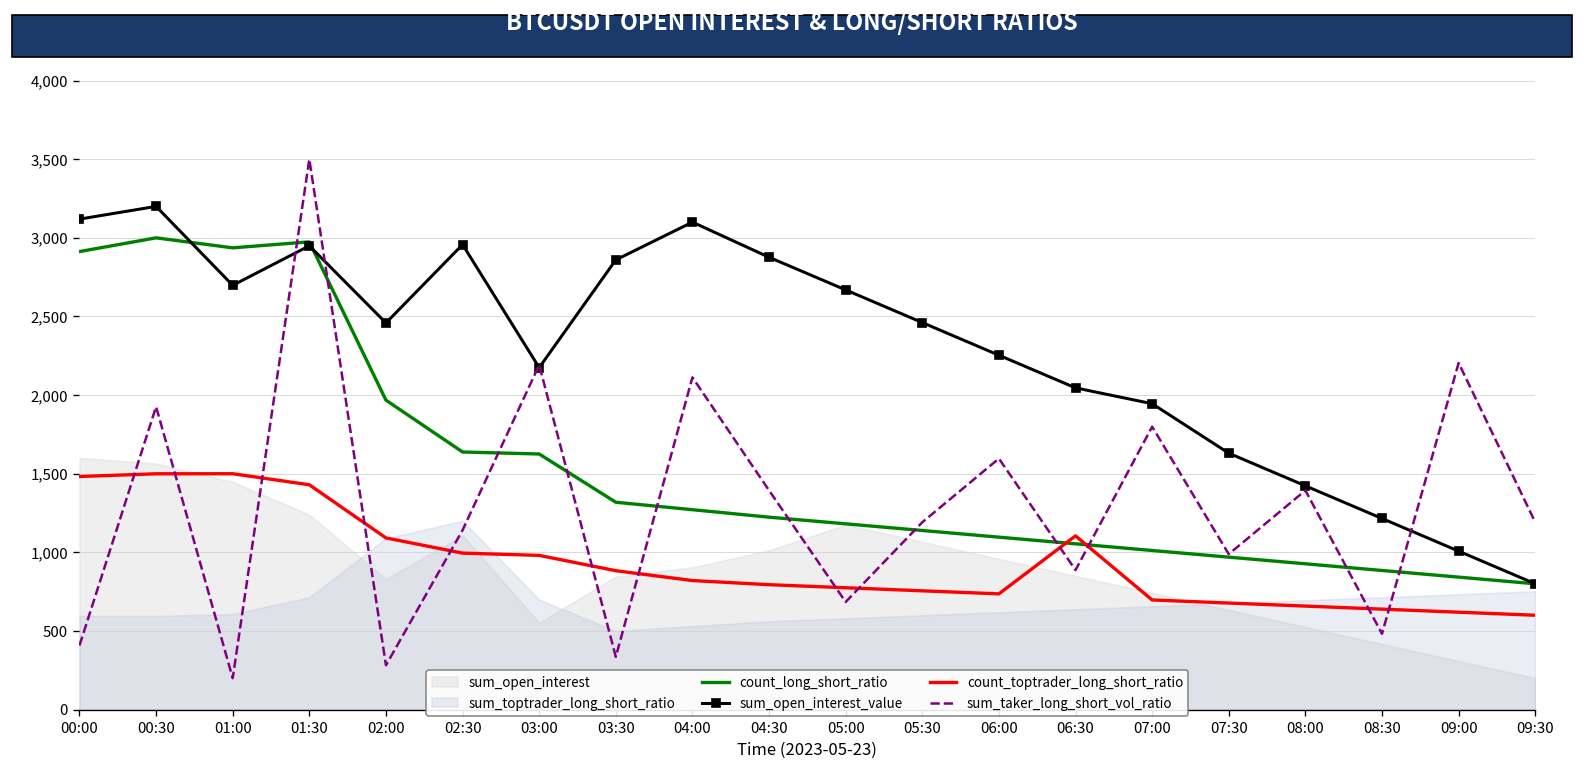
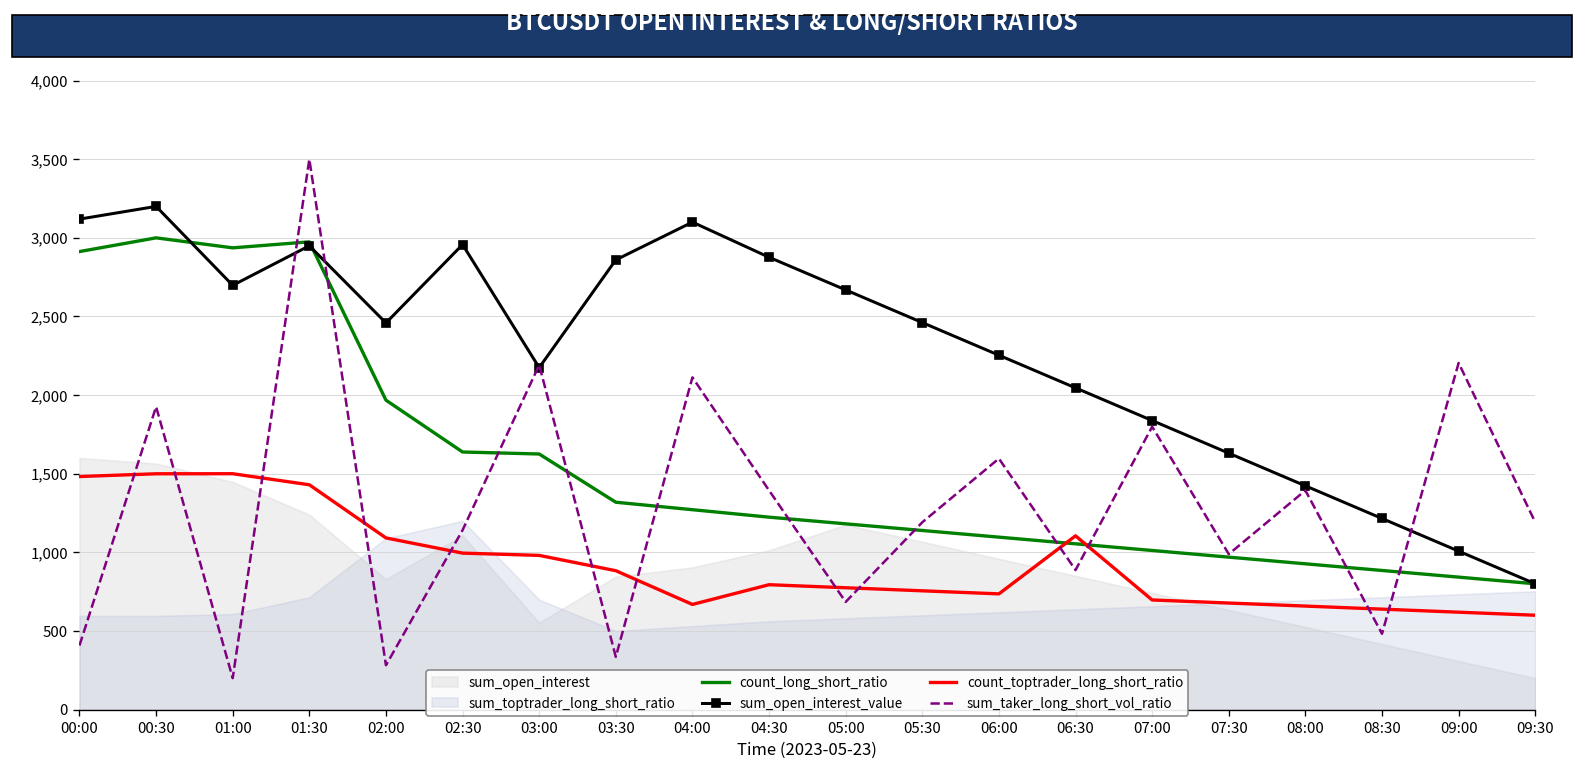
count_toptrader_long_short_ratio, 04:00: 820 -> 670
sum_open_interest_value, 07:00: 1,950 -> 1,840
